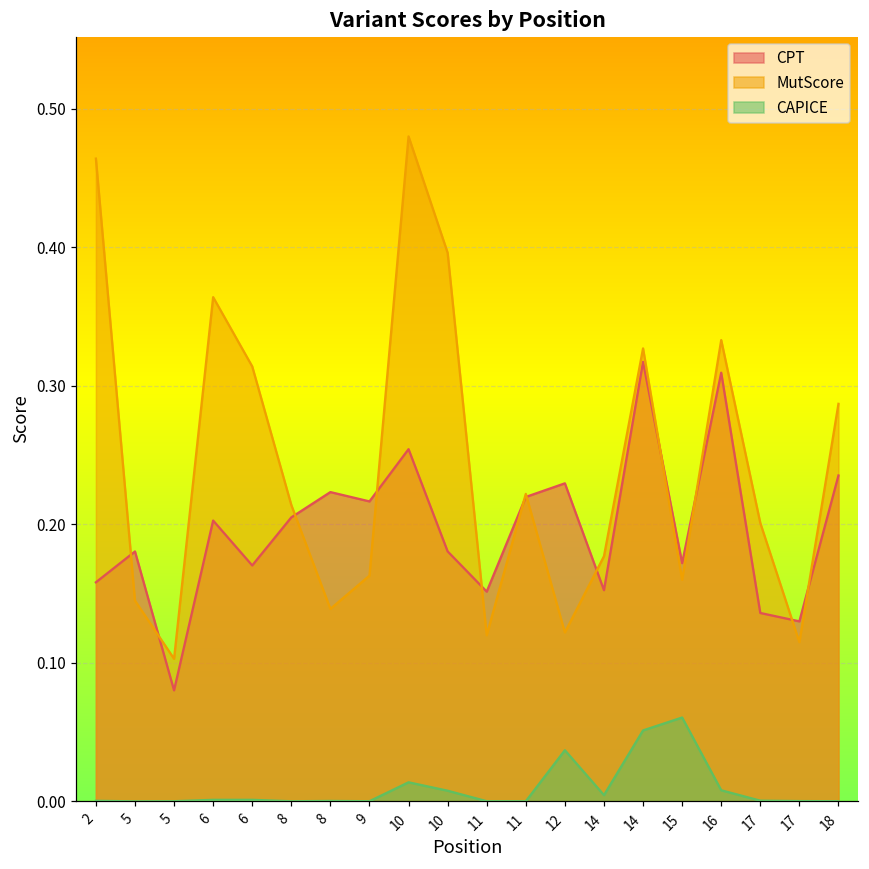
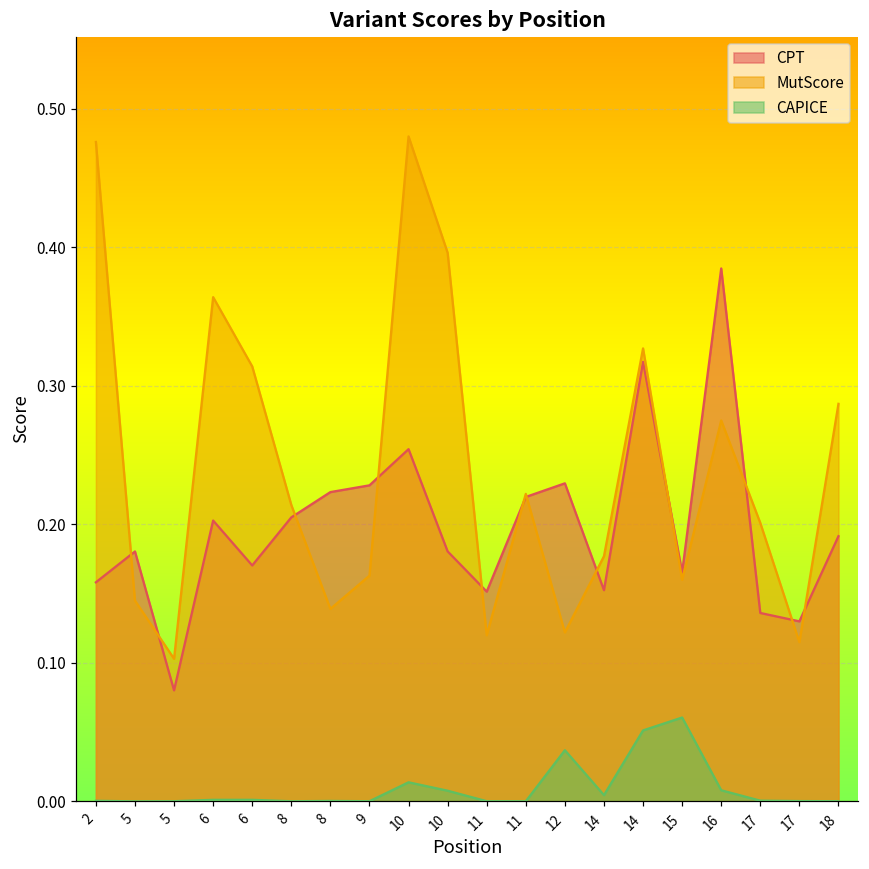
MutScore, 2: 0.464 -> 0.476
CPT, 9: 0.217 -> 0.228
CPT, 15: 0.172 -> 0.165
CPT, 16: 0.309 -> 0.385
MutScore, 16: 0.333 -> 0.275
CPT, 18: 0.235 -> 0.191
